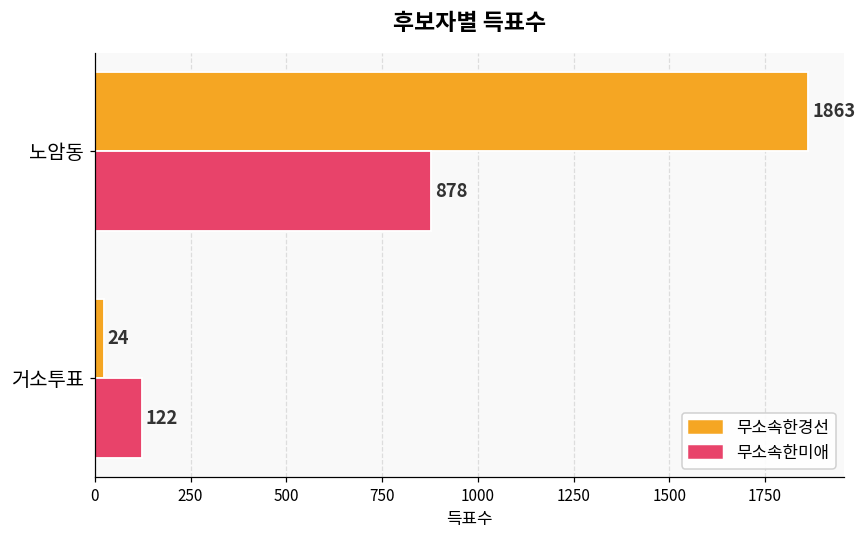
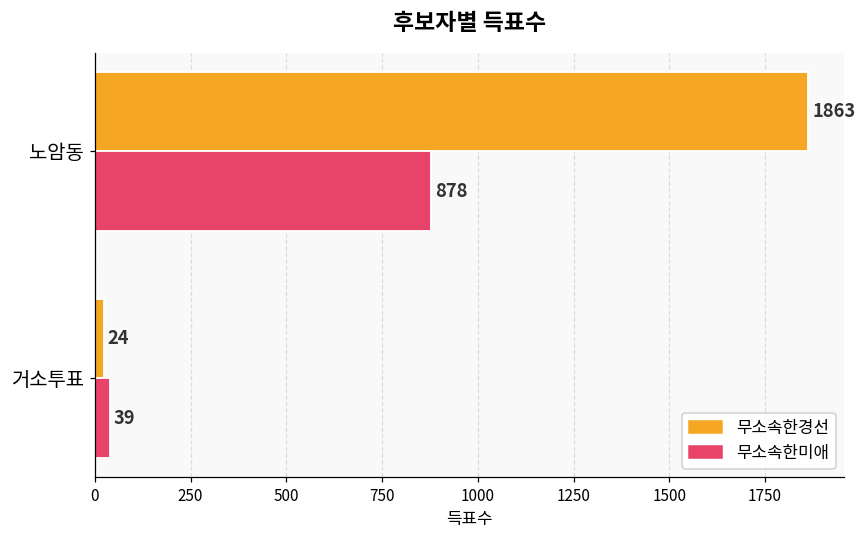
무소속한미애, 거소투표: 122 -> 39
